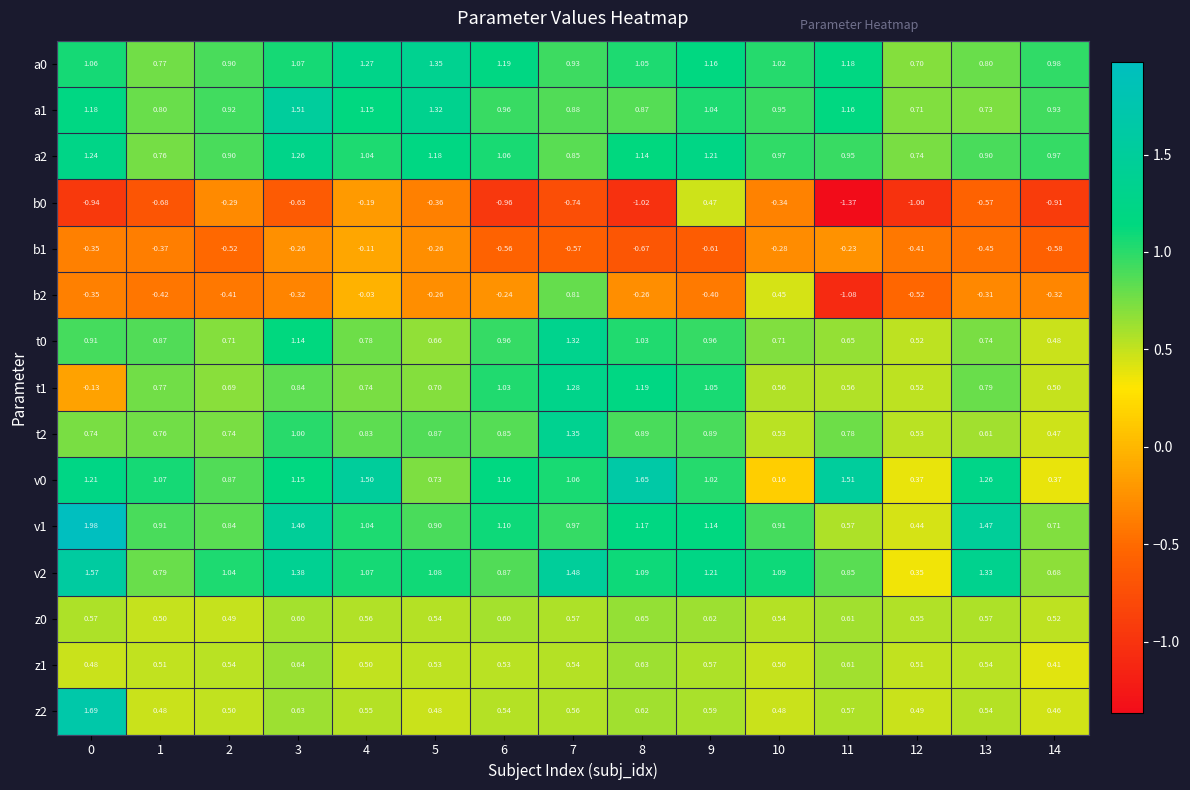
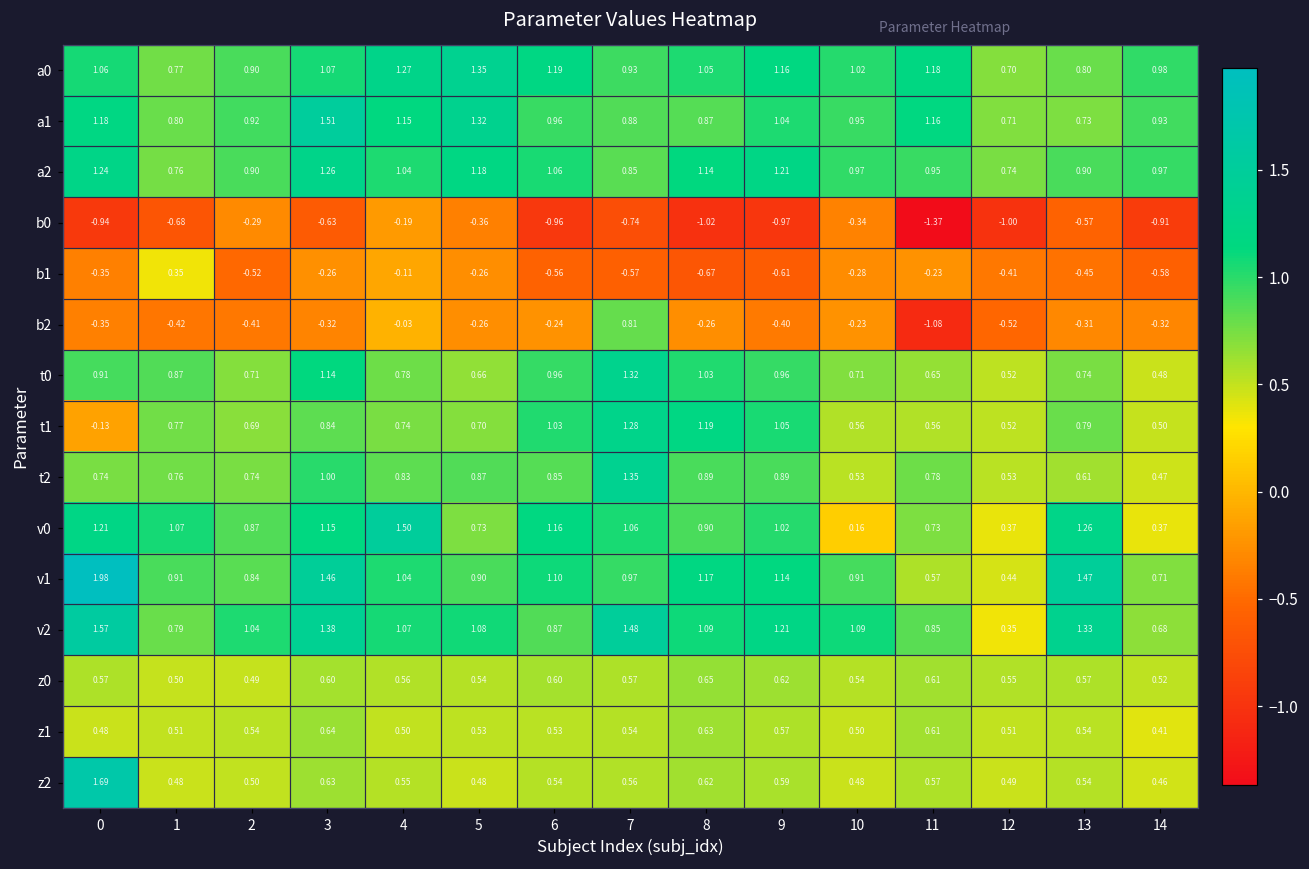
b0, 9: 0.47 -> -0.97
b1, 1: -0.37 -> 0.35
b2, 10: 0.45 -> -0.23
v0, 8: 1.65 -> 0.90
v0, 11: 1.51 -> 0.73
